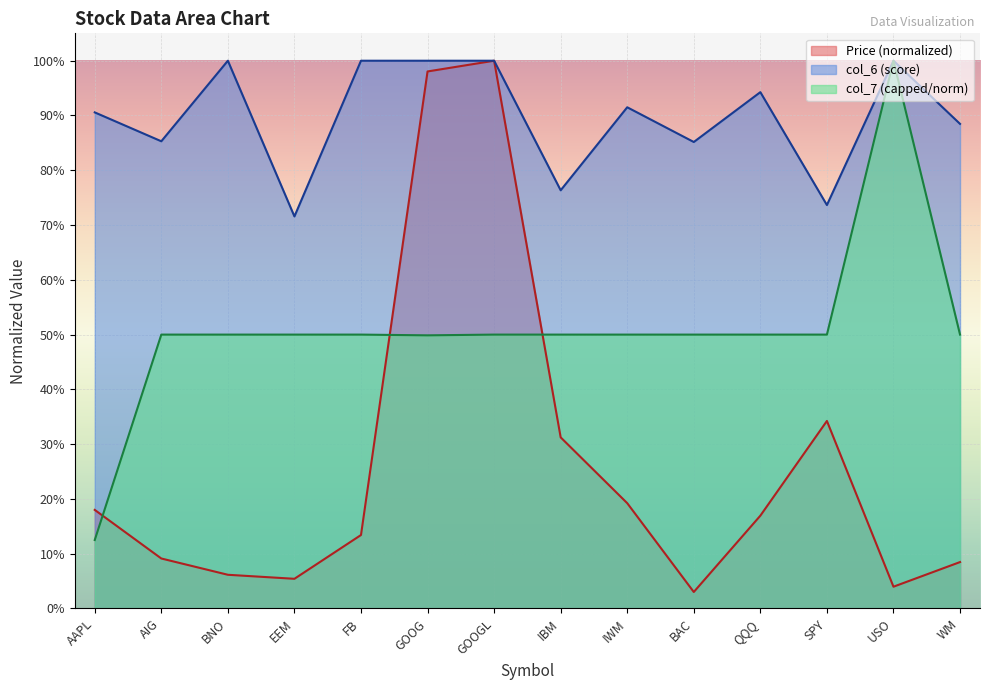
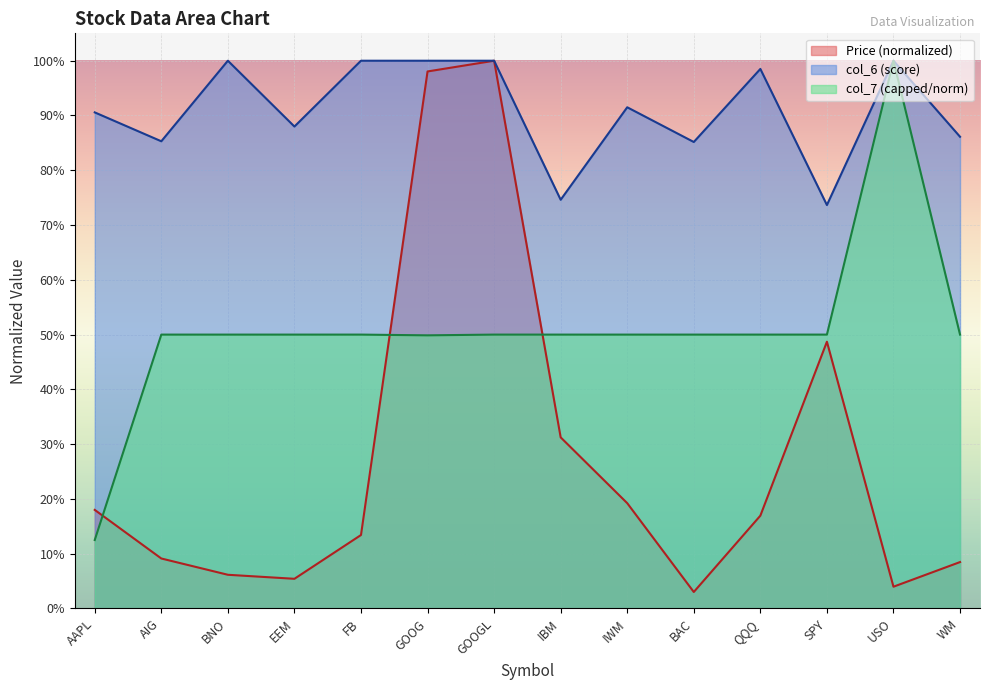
col_6 (score), EEM: 72% -> 88%
col_6 (score), IBM: 76% -> 75%
col_6 (score), QQQ: 94% -> 98%
Price (normalized), SPY: 34% -> 49%
col_6 (score), WM: 88% -> 86%
